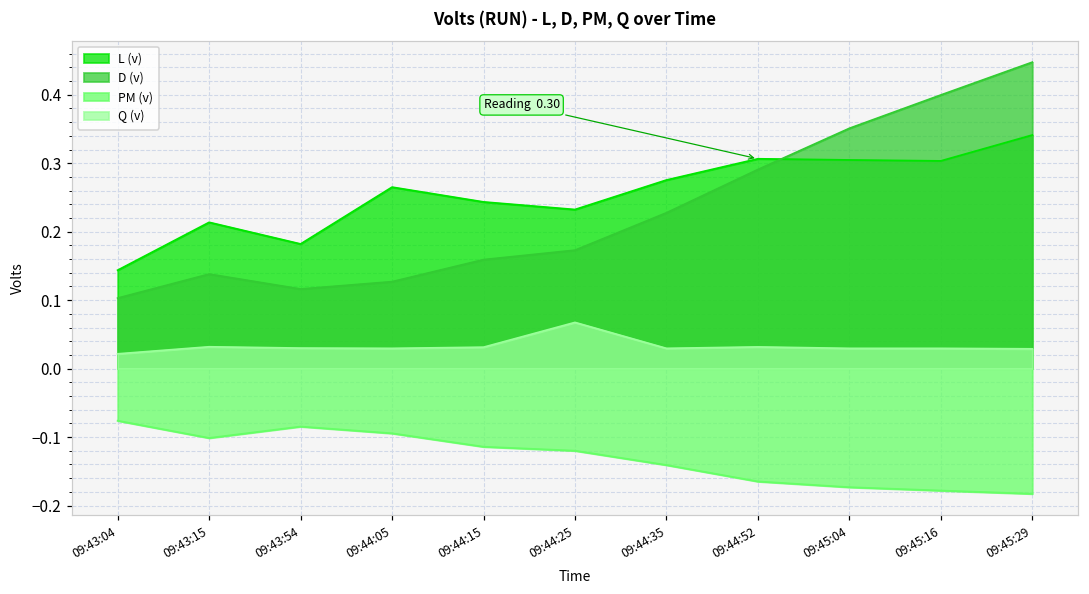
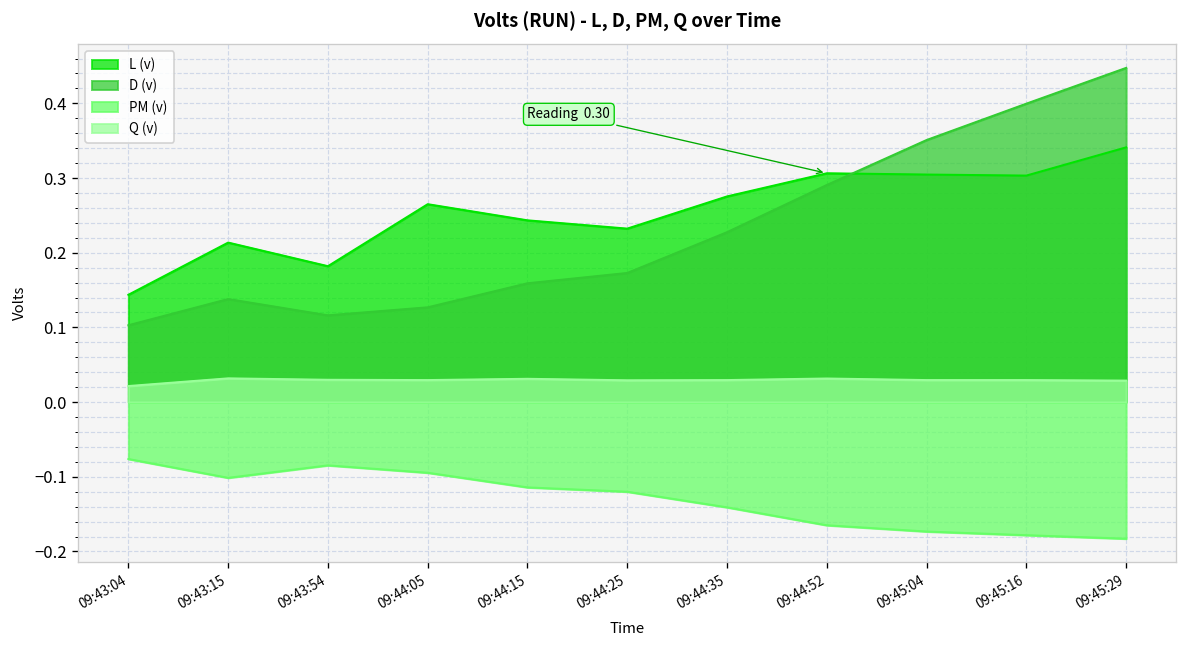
Q (v), 09:44:25: 0.07 -> 0.03
